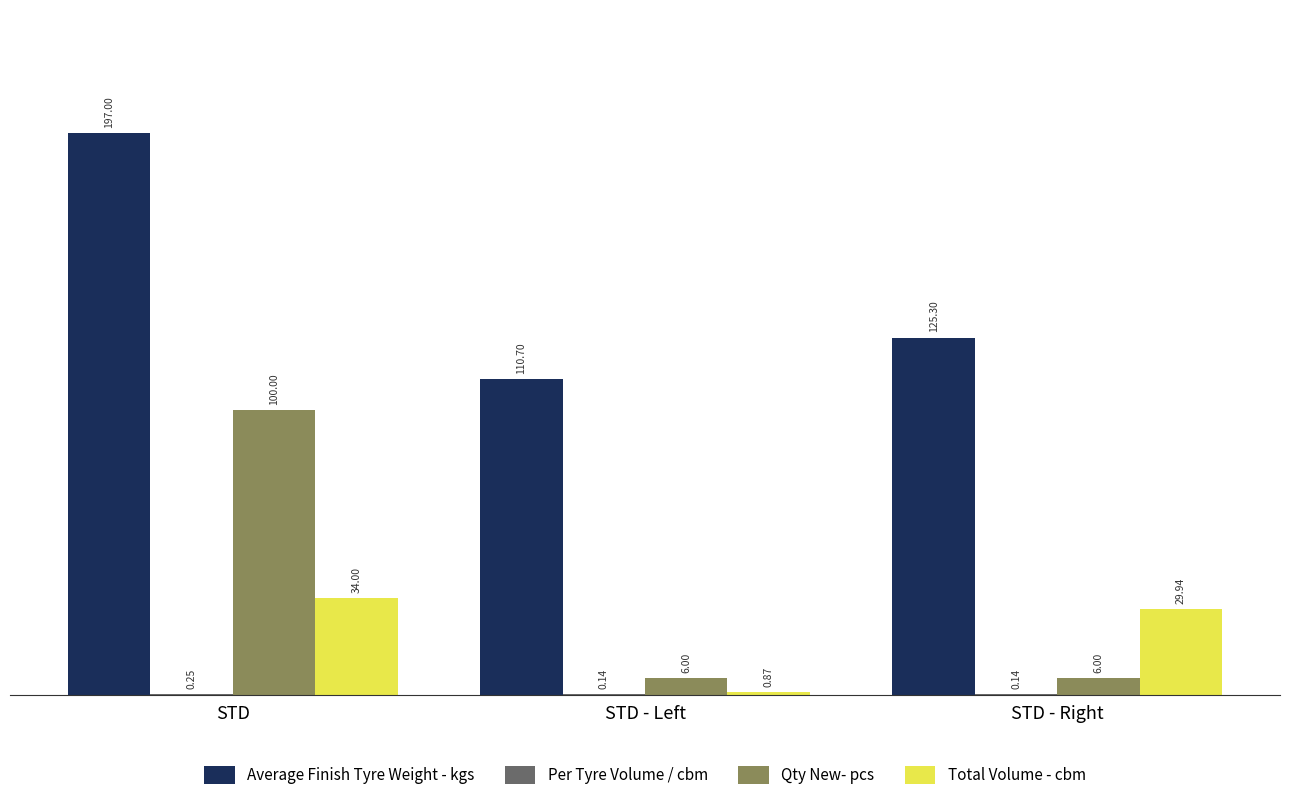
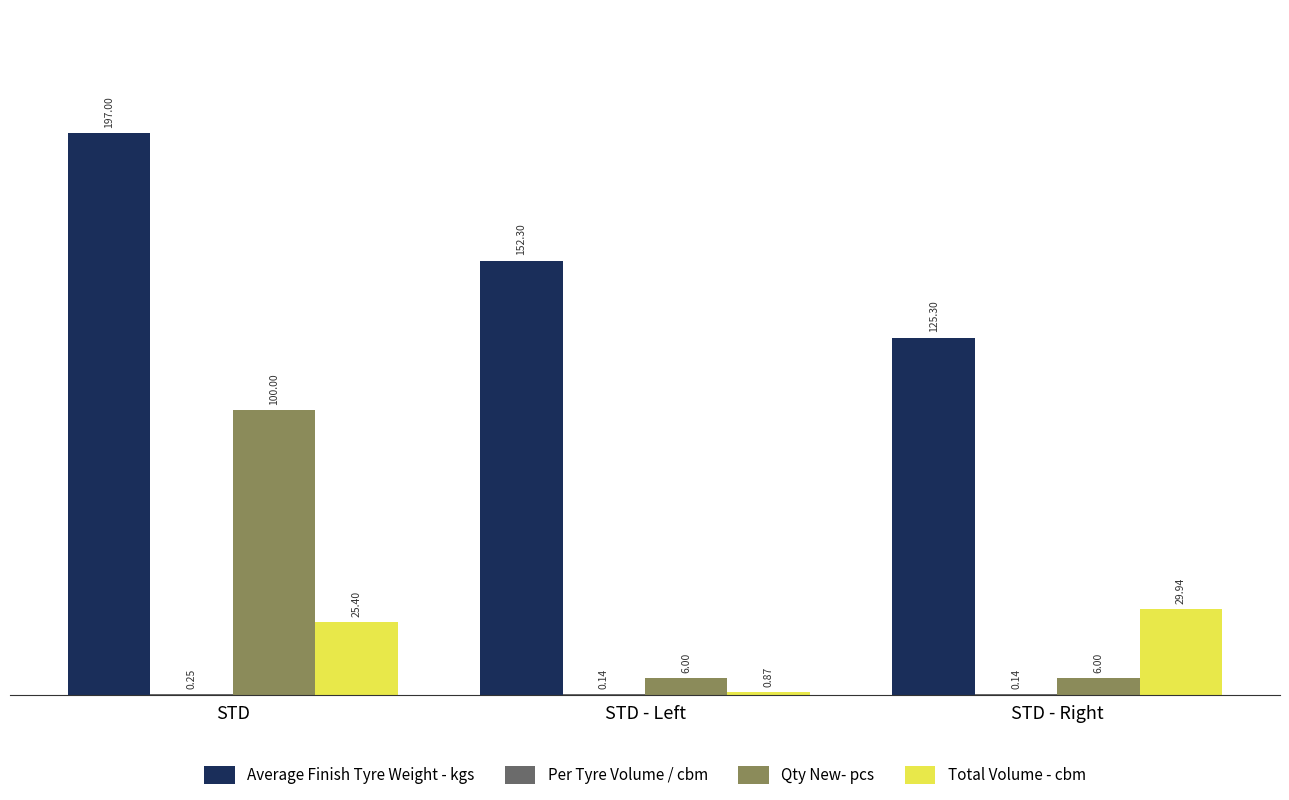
Total Volume - cbm, STD: 34.00 -> 25.40
Average Finish Tyre Weight - kgs, STD - Left: 110.70 -> 152.30
